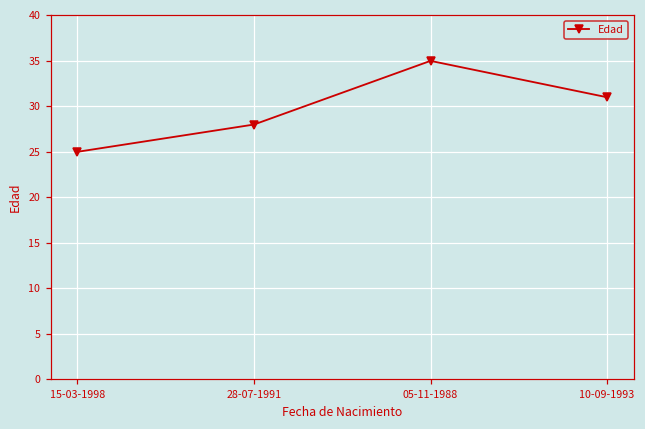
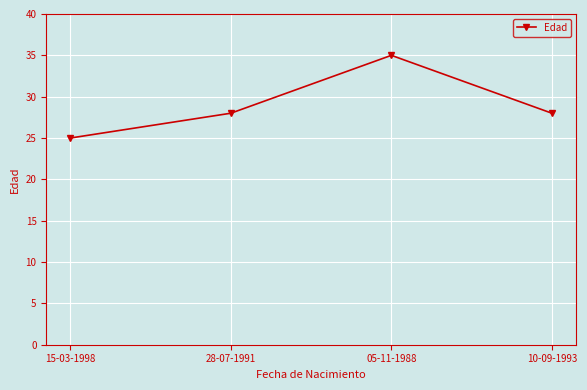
10-09-1993: 31 -> 28
